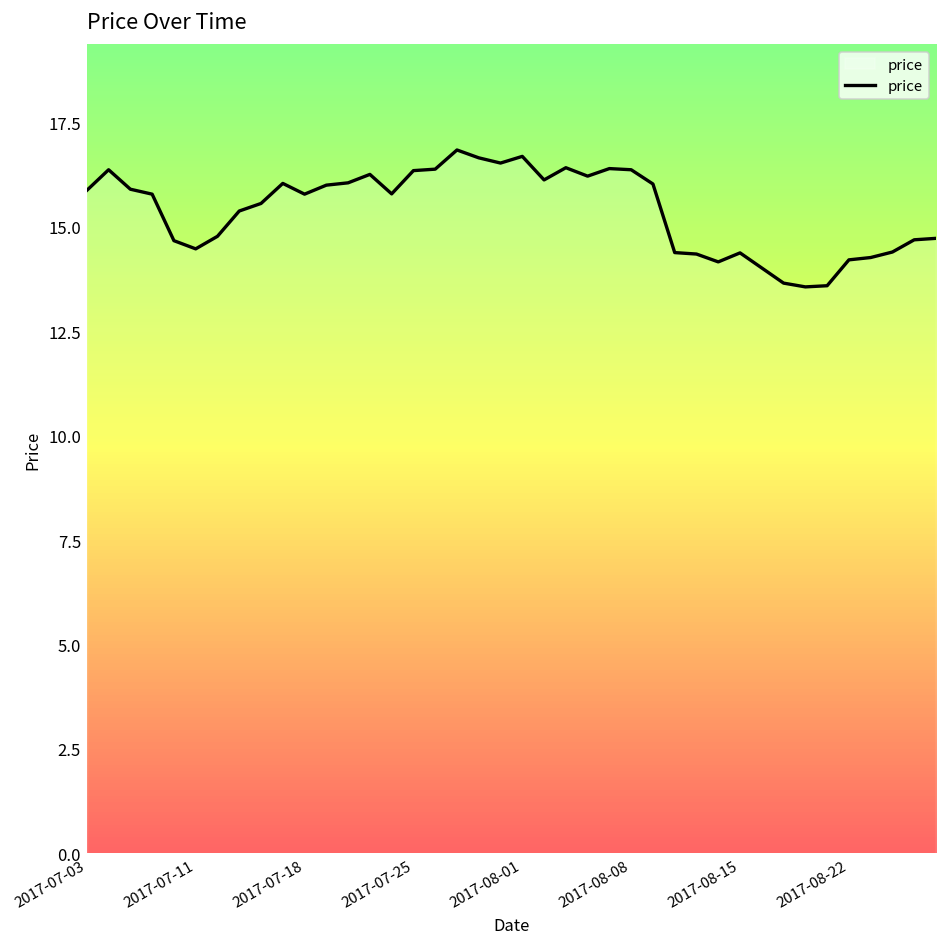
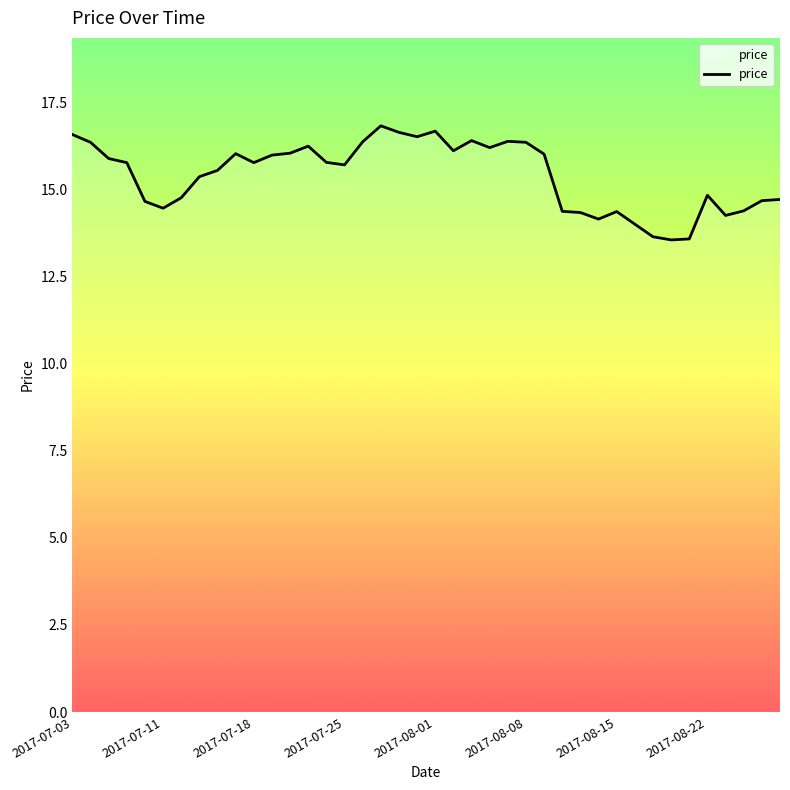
2017-07-03: 15.9 -> 16.6
2017-07-25: 16.3 -> 15.7
2017-08-22: 14.2 -> 14.8
